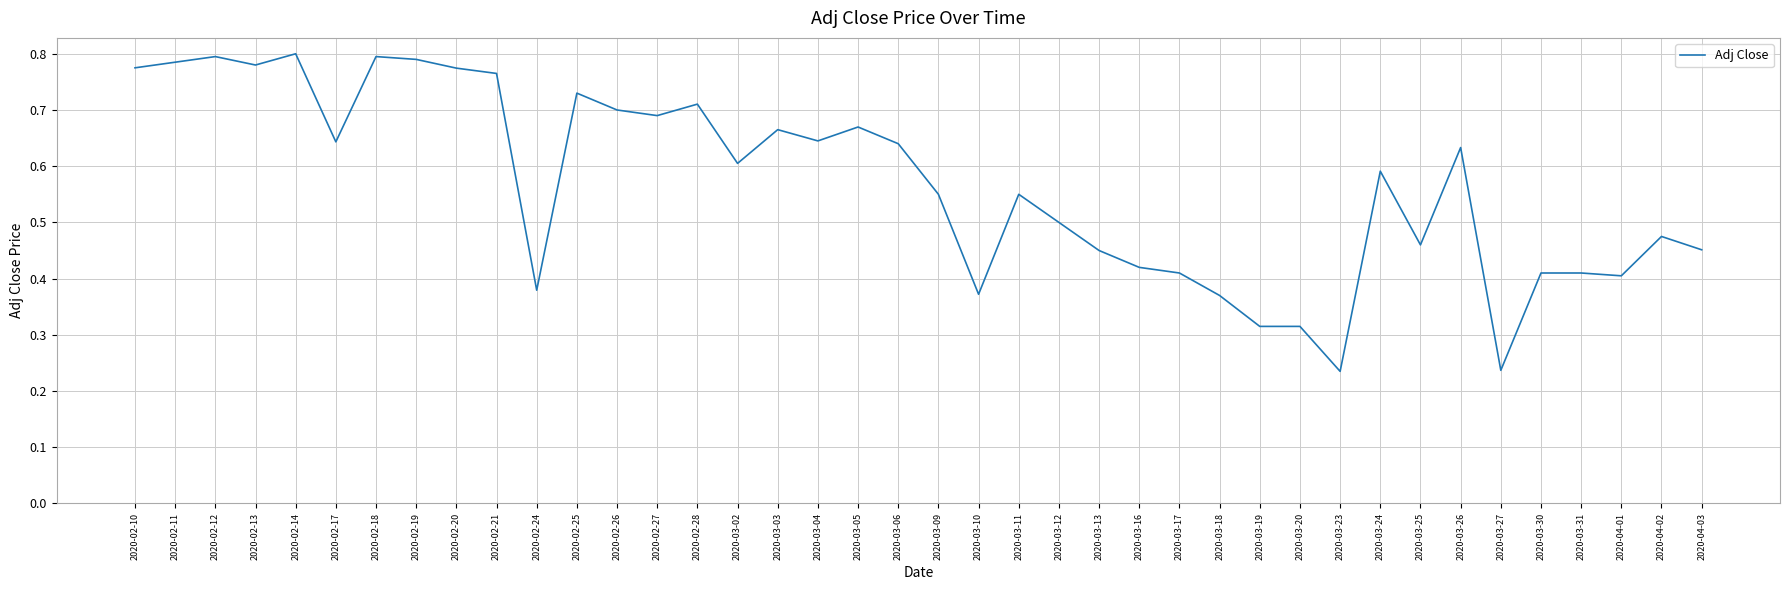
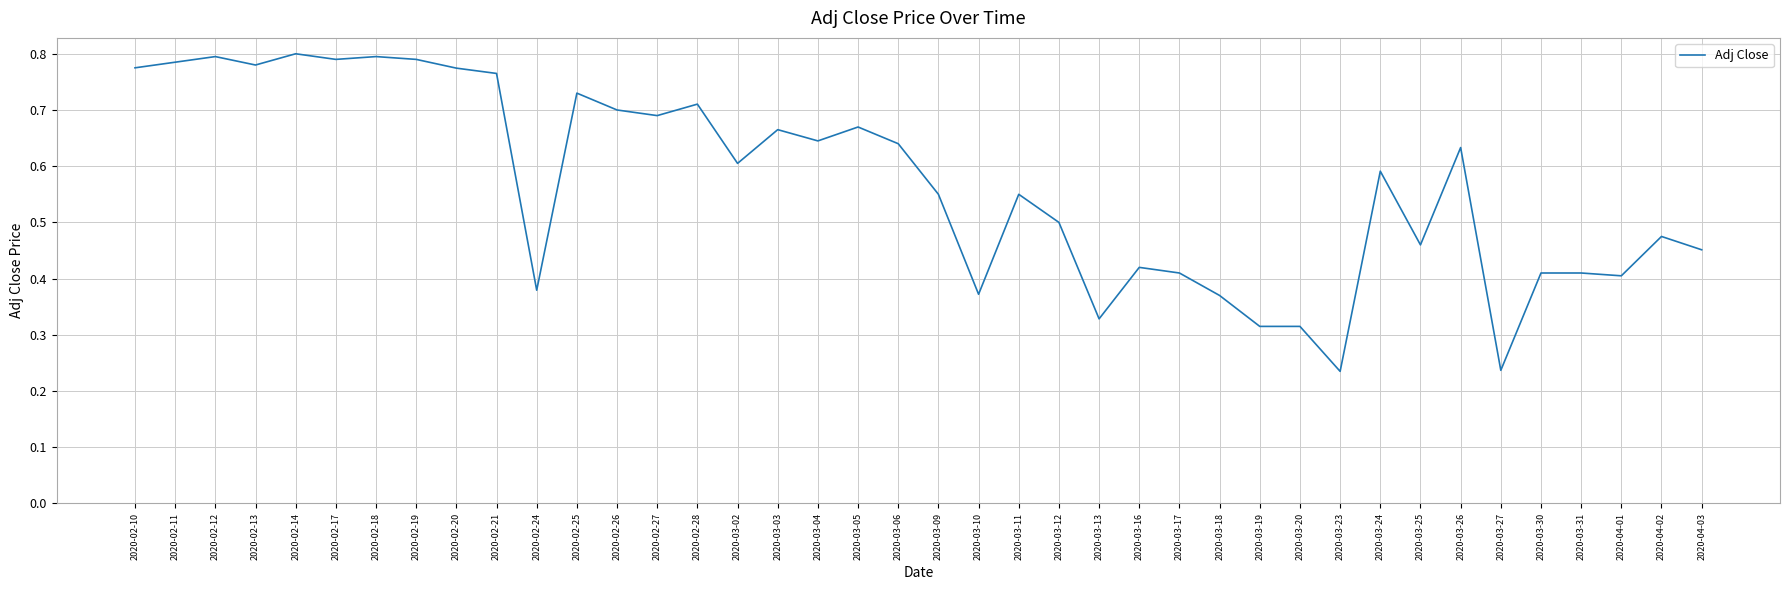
2020-02-17: 0.64 -> 0.79
2020-03-13: 0.45 -> 0.33
